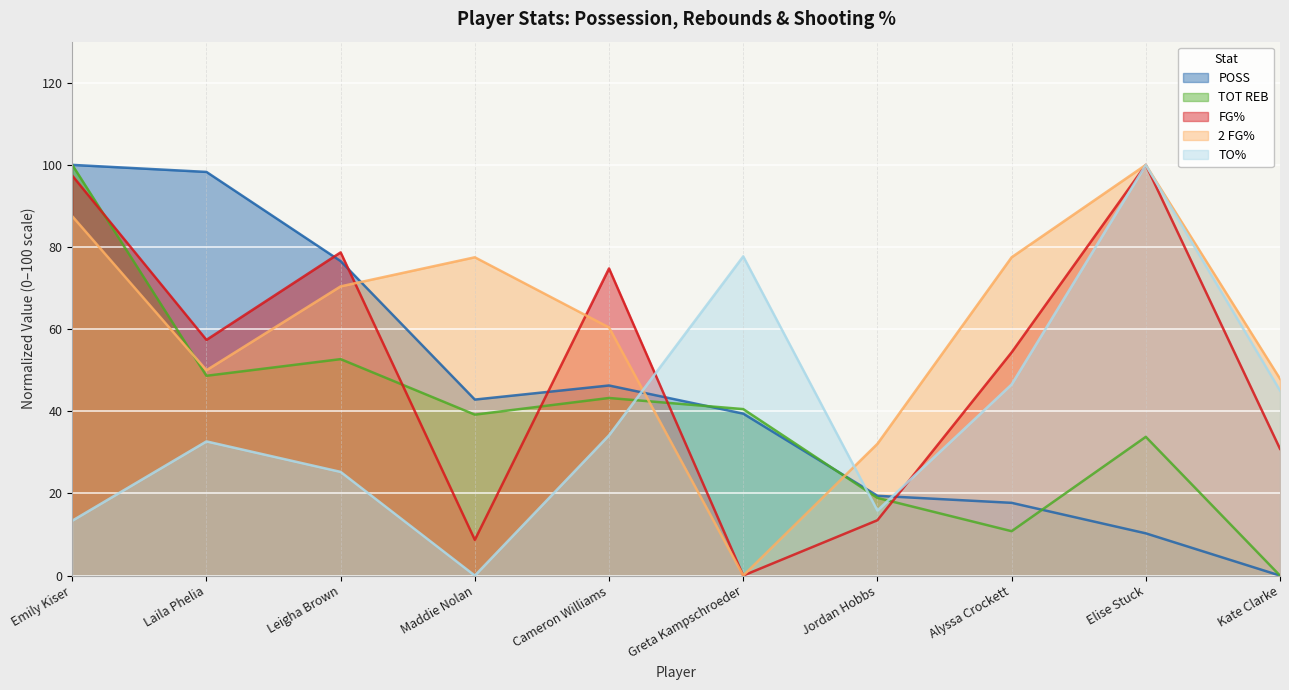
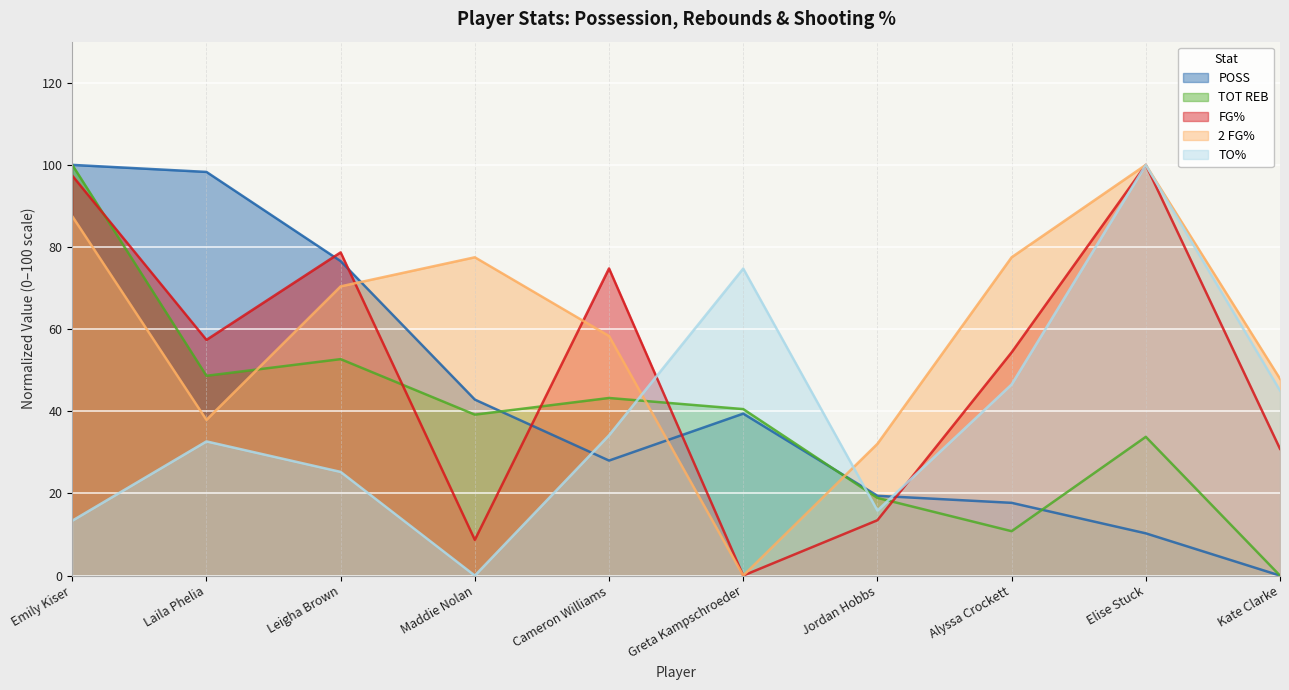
2 FG%, Laila Phelia: 50 -> 38
POSS, Cameron Williams: 46 -> 28
2 FG%, Cameron Williams: 60 -> 58
TO%, Greta Kampschroeder: 78 -> 75
